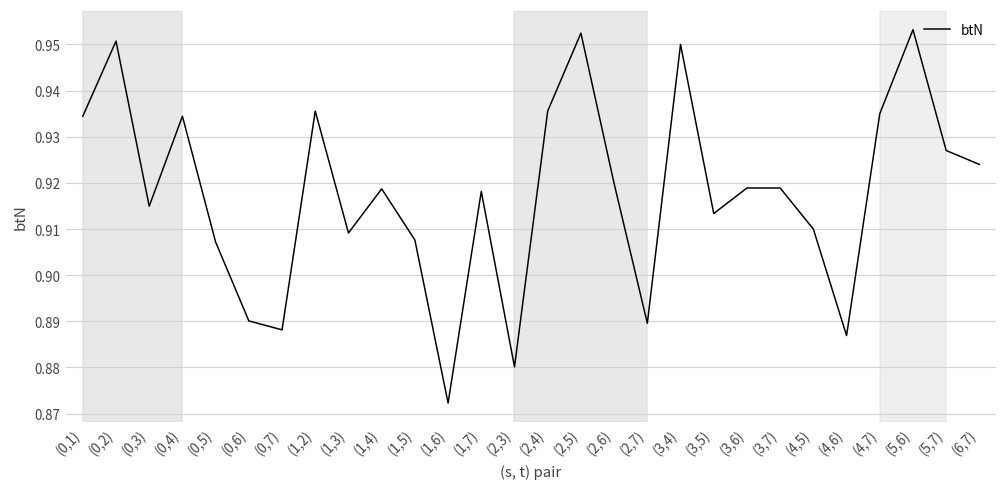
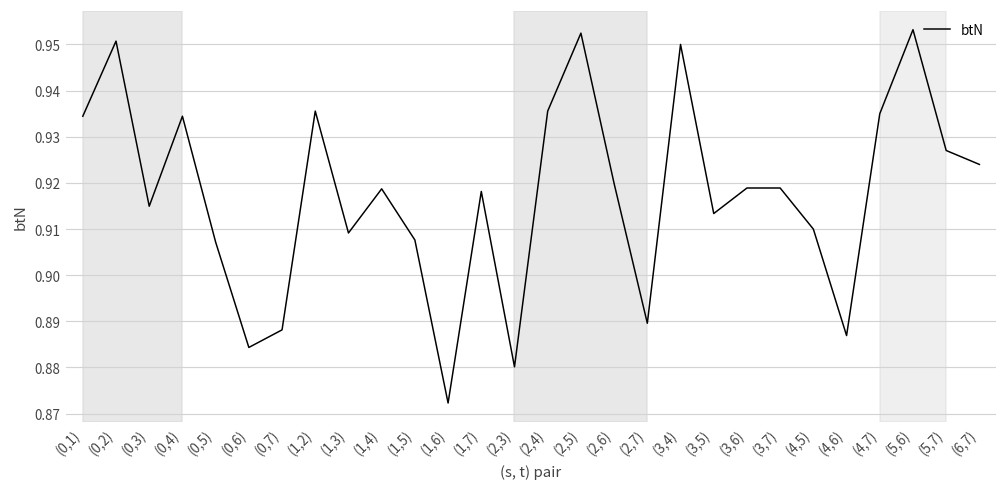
(0,6): 0.890 -> 0.884
